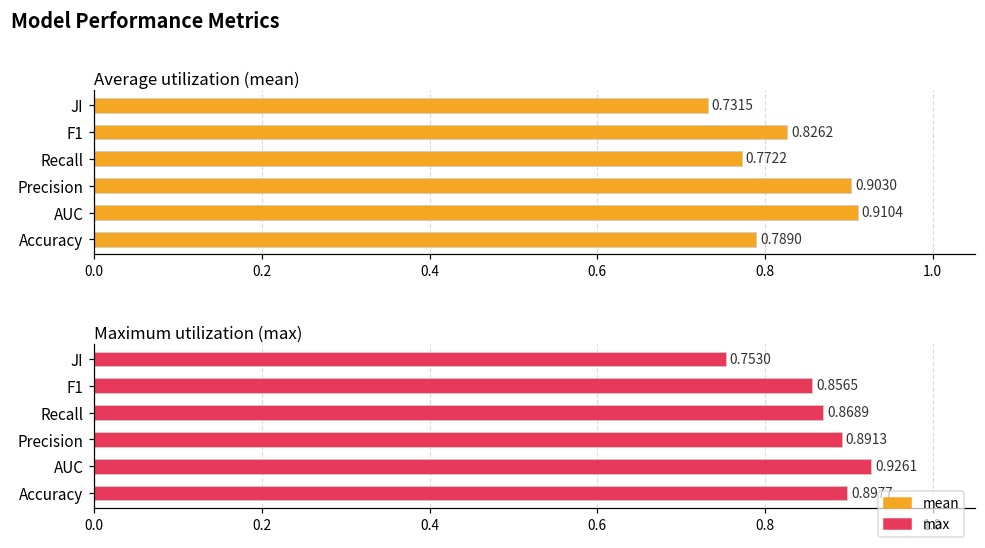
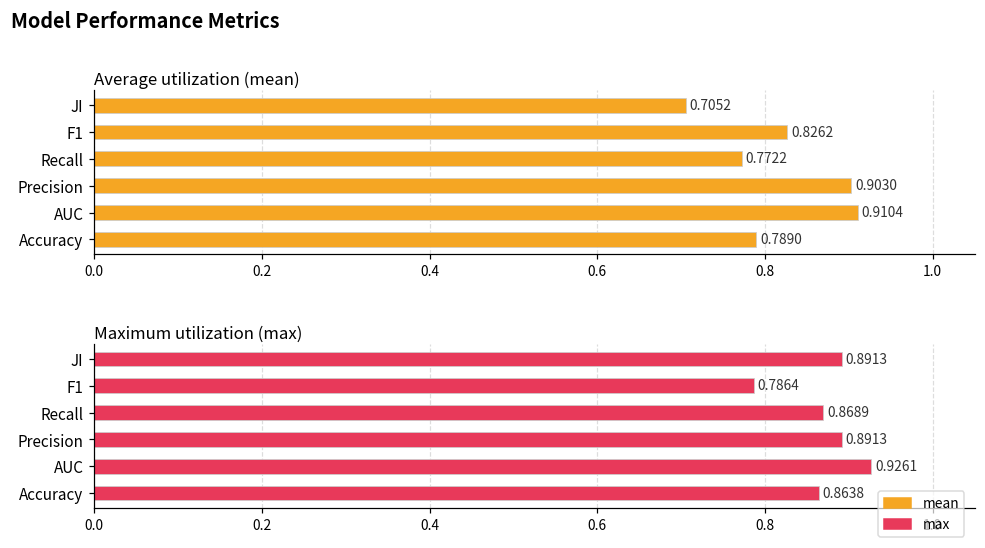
Average utilization (mean), JI: 0.7315 -> 0.7052
Maximum utilization (max), JI: 0.7530 -> 0.8913
Maximum utilization (max), F1: 0.8565 -> 0.7864
Maximum utilization (max), Accuracy: 0.90 -> 0.86
